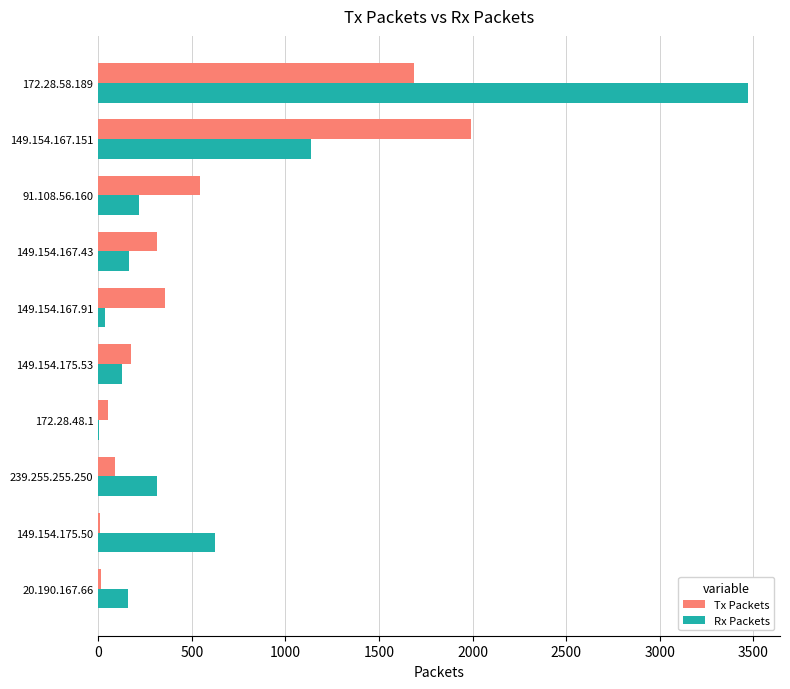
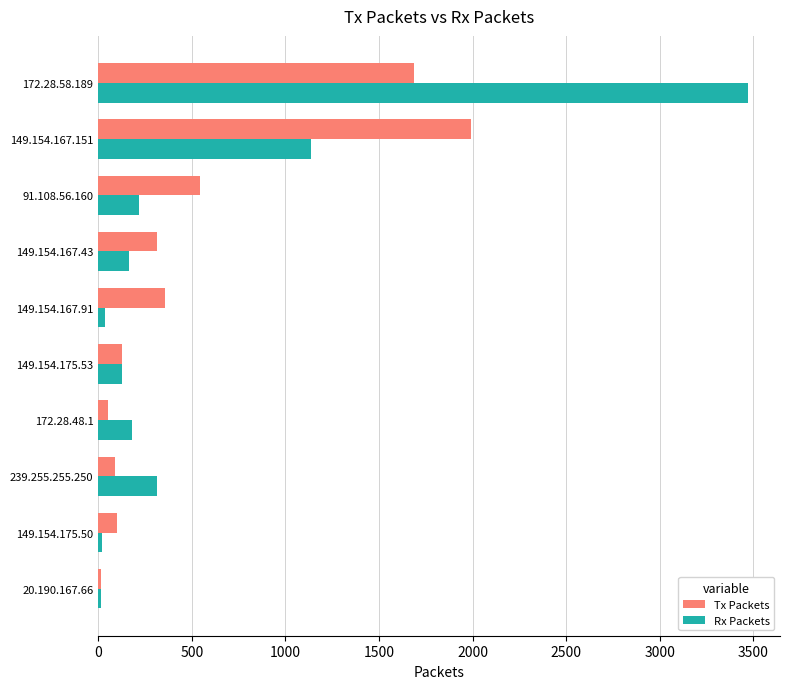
Tx Packets, 149.154.175.53: 170 -> 130
Rx Packets, 172.28.48.1: 10 -> 180
Tx Packets, 149.154.175.50: 10 -> 100
Rx Packets, 149.154.175.50: 620 -> 20
Rx Packets, 20.190.167.66: 160 -> 20
